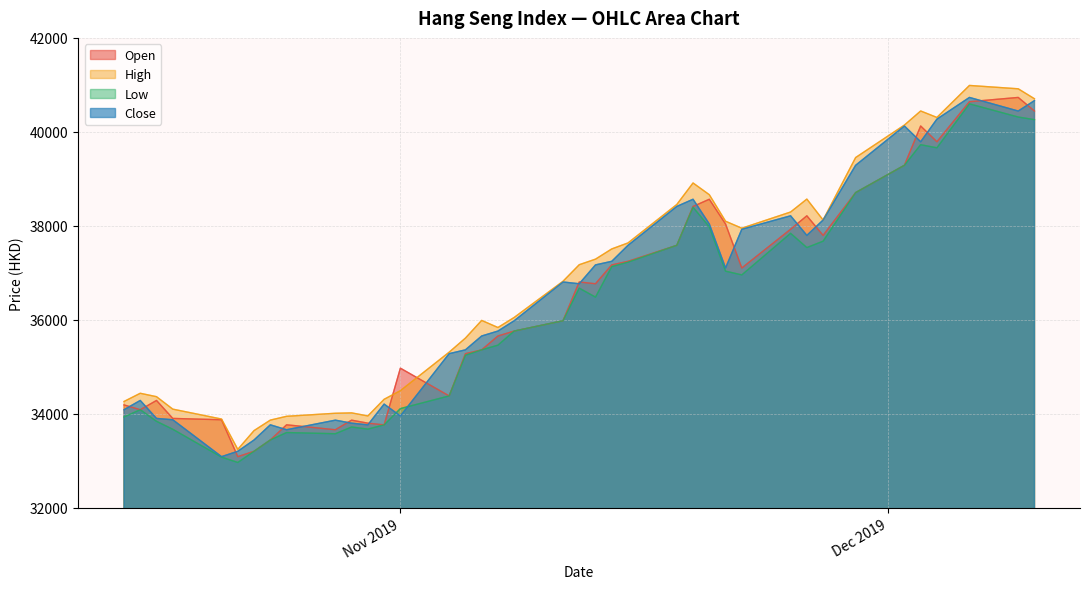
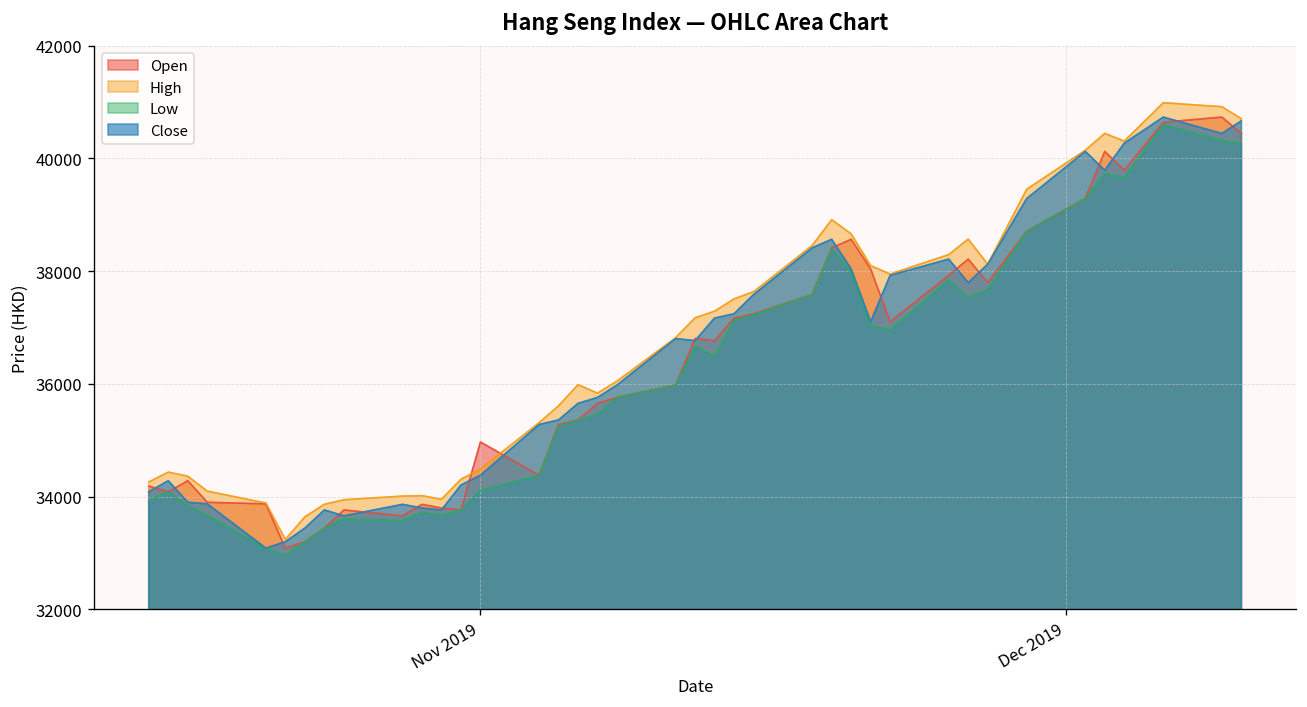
Close, Nov 2019: 34000 -> 34400
